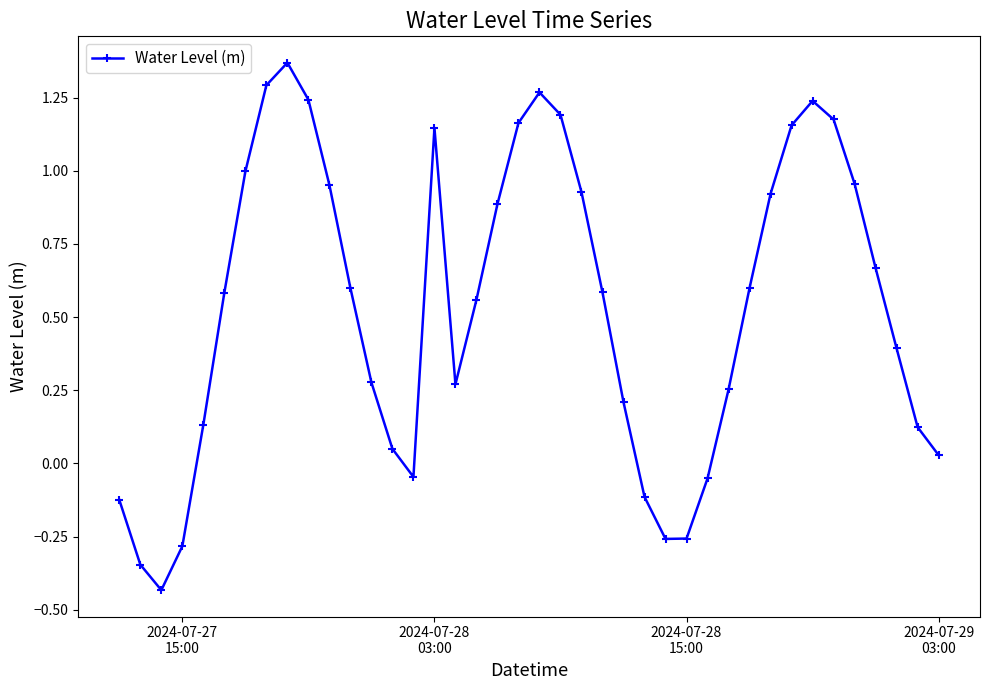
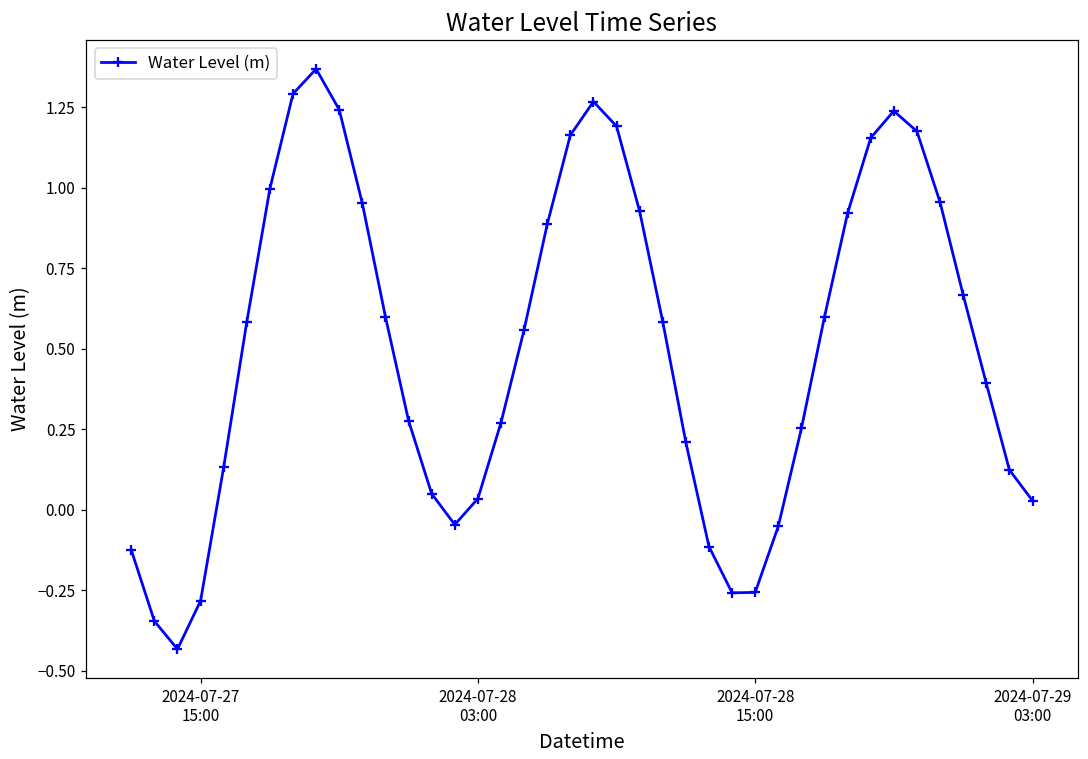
2024-07-28 03:00: 1.15 -> 0.03
